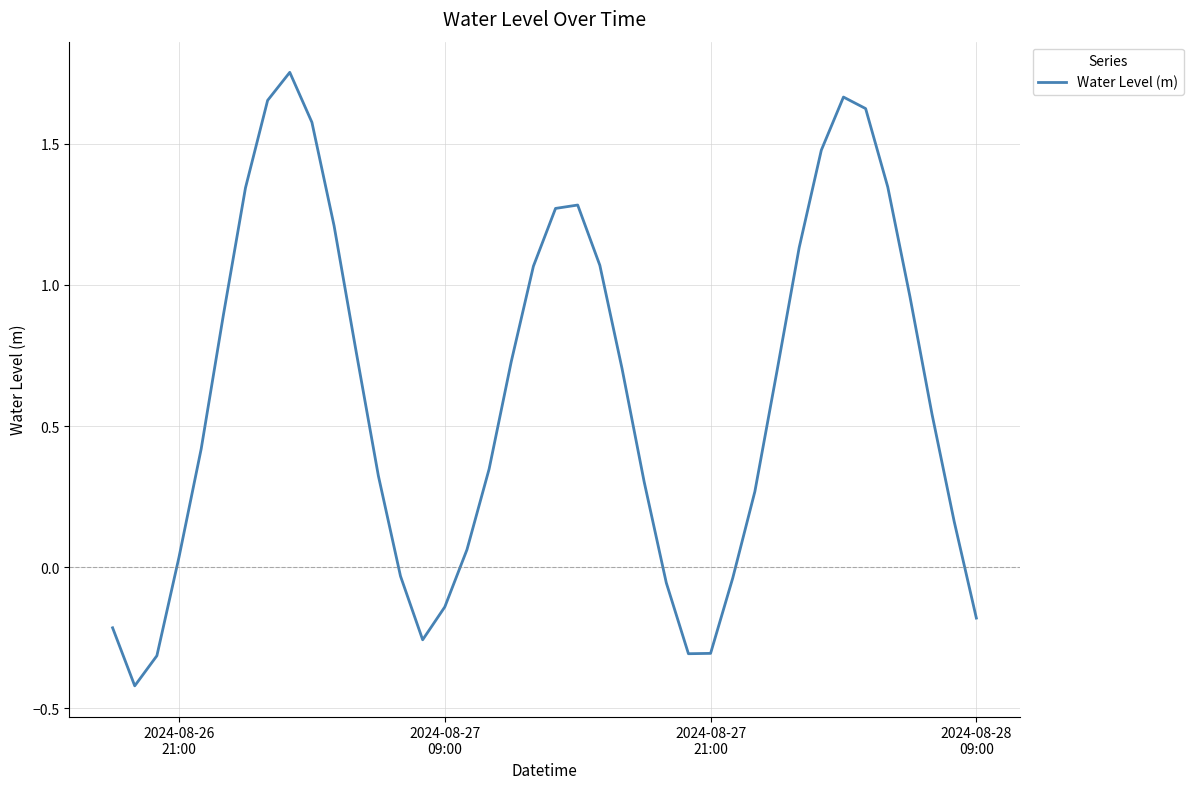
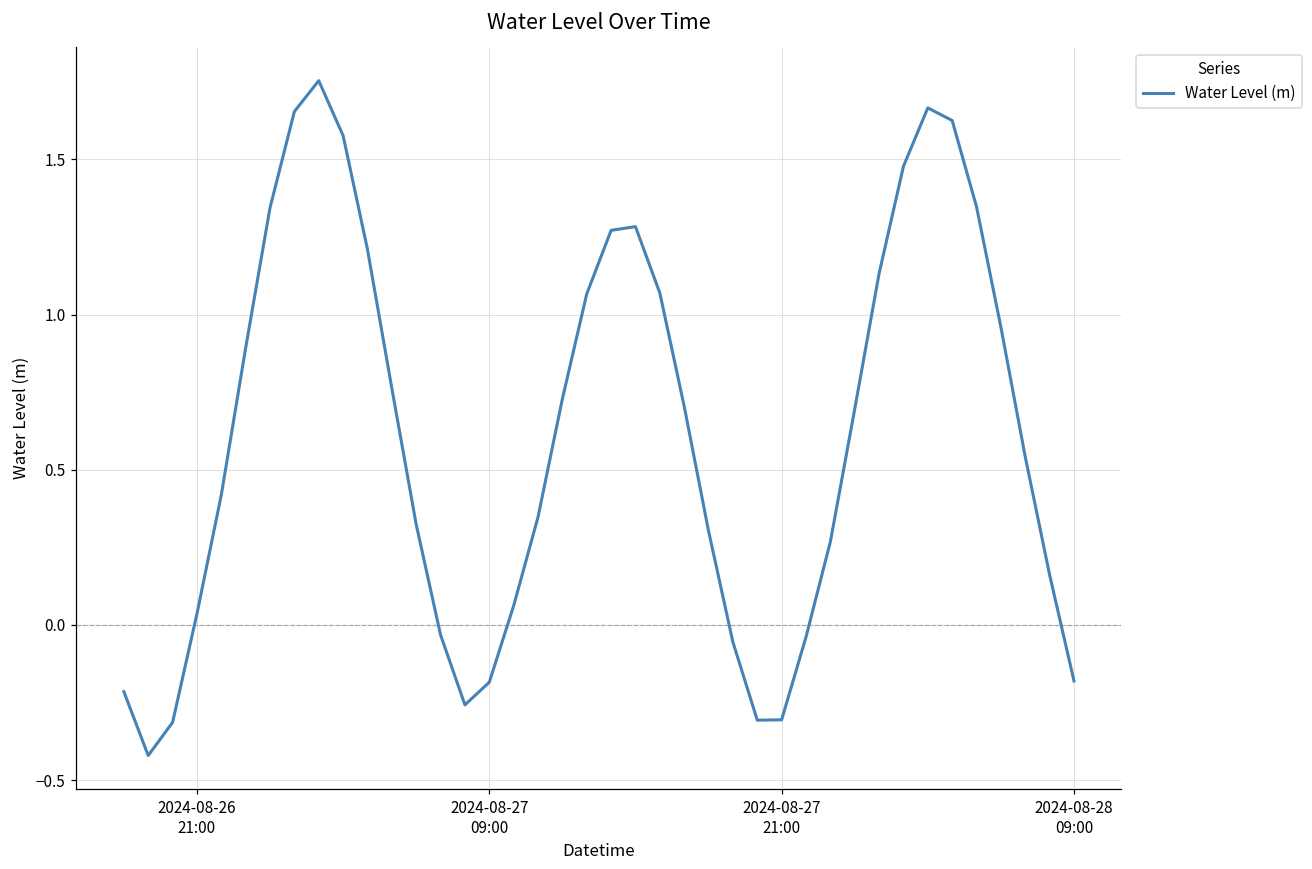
2024-08-27 09:00: -0.14 -> -0.18
